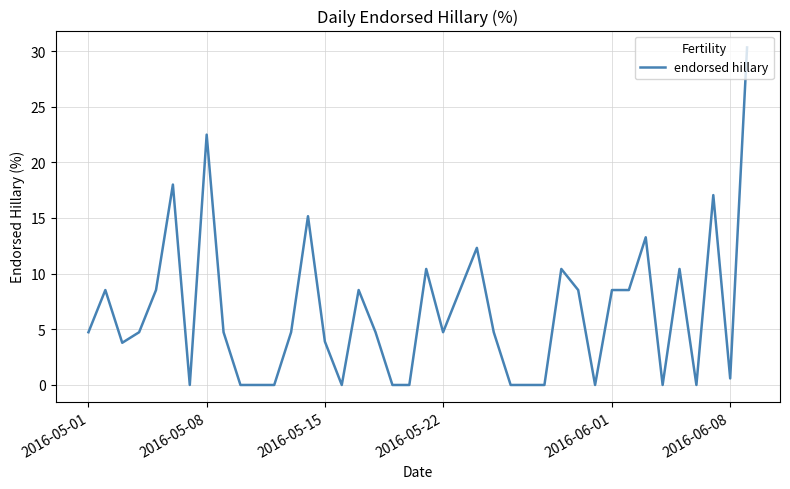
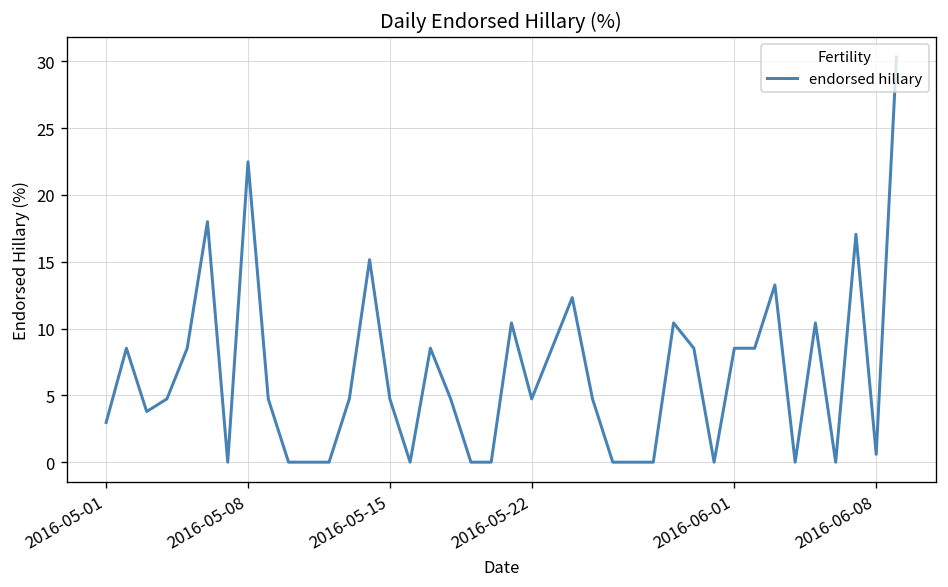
2016-05-01: 4.7 -> 3.0
2016-05-15: 3.9 -> 4.7
